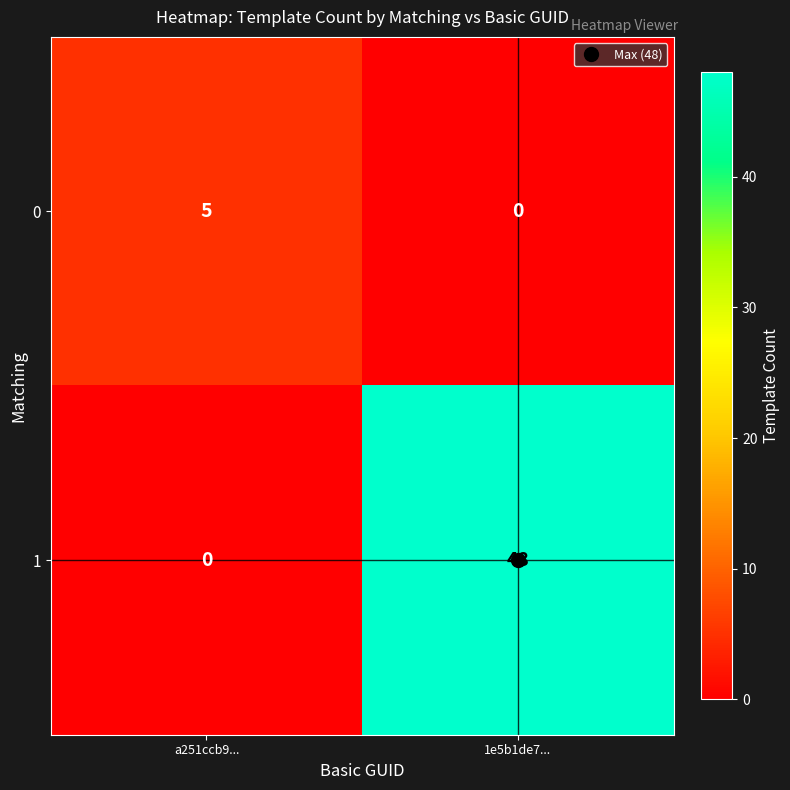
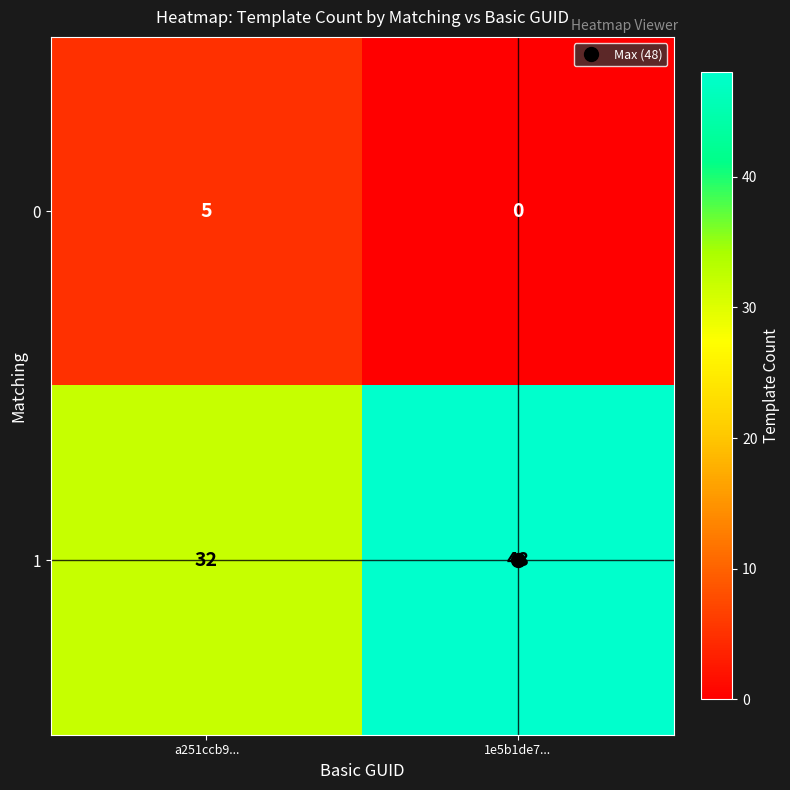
1, a251ccb9...: 0 -> 32
